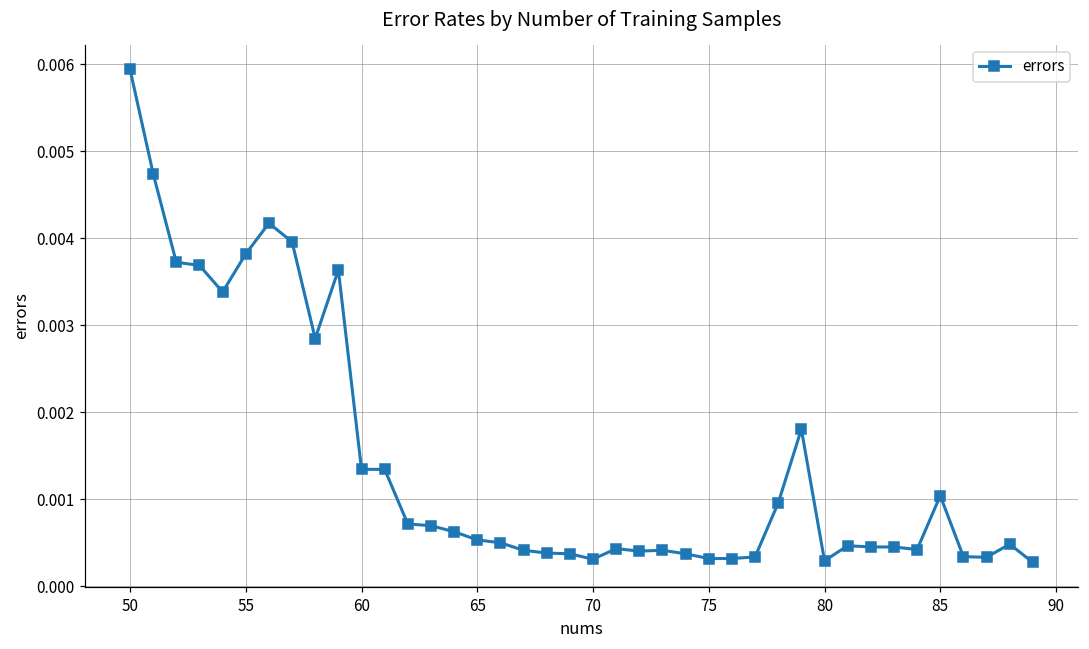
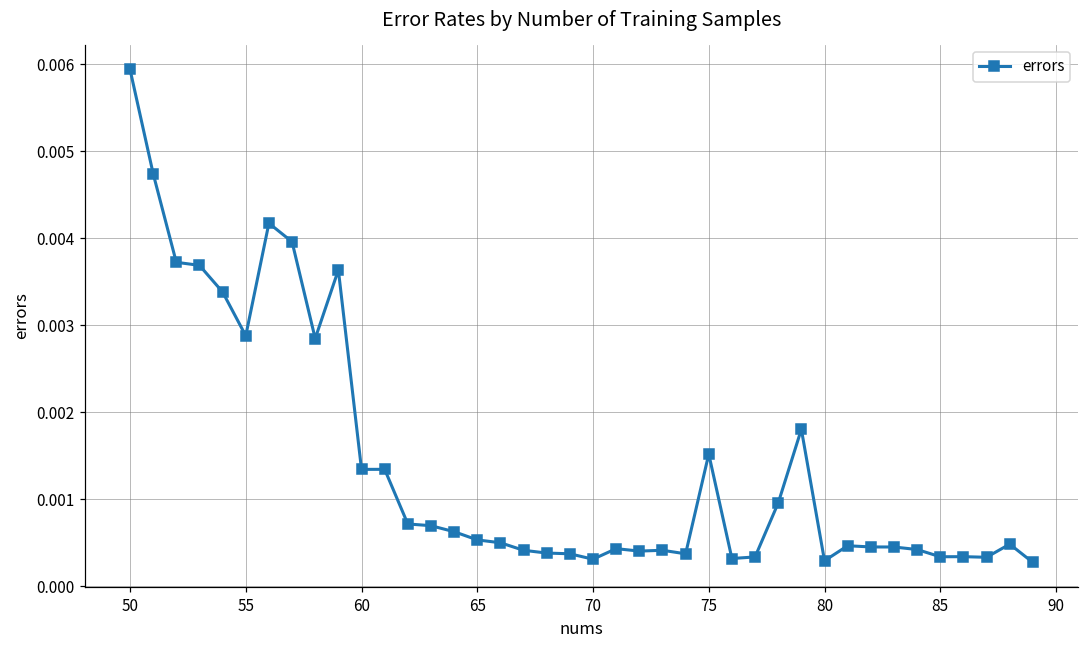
55: 0.0038 -> 0.0029
75: 0.0003 -> 0.0015
85: 0.0010 -> 0.0003
